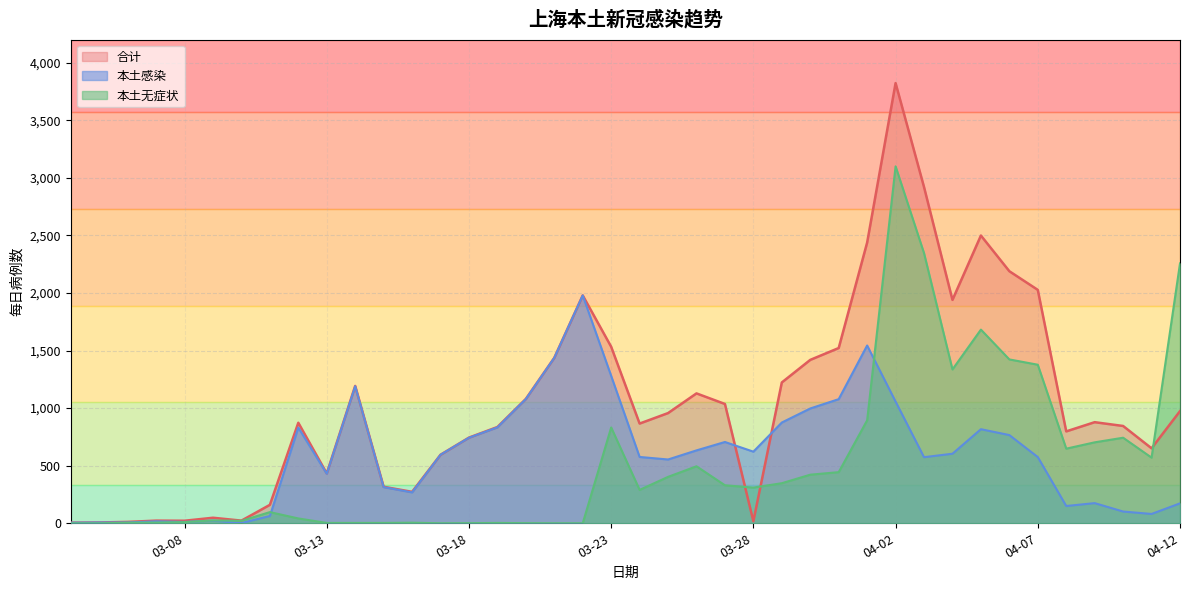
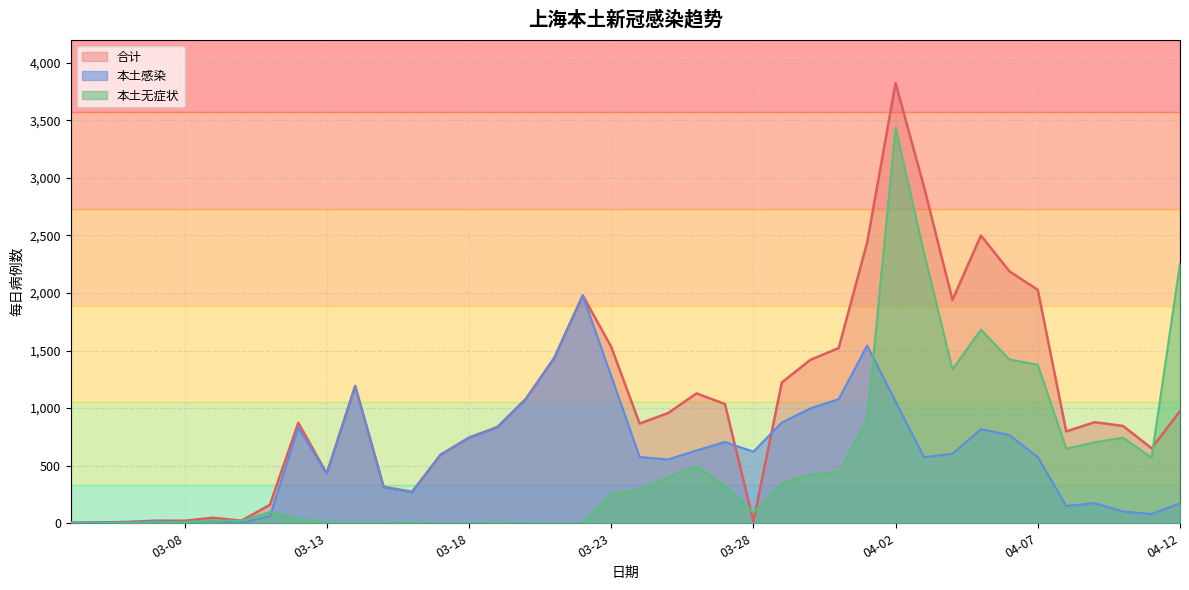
本土无症状, 03-23: 830 -> 250
本土无症状, 03-28: 310 -> 90
本土无症状, 04-02: 3,100 -> 3,430
